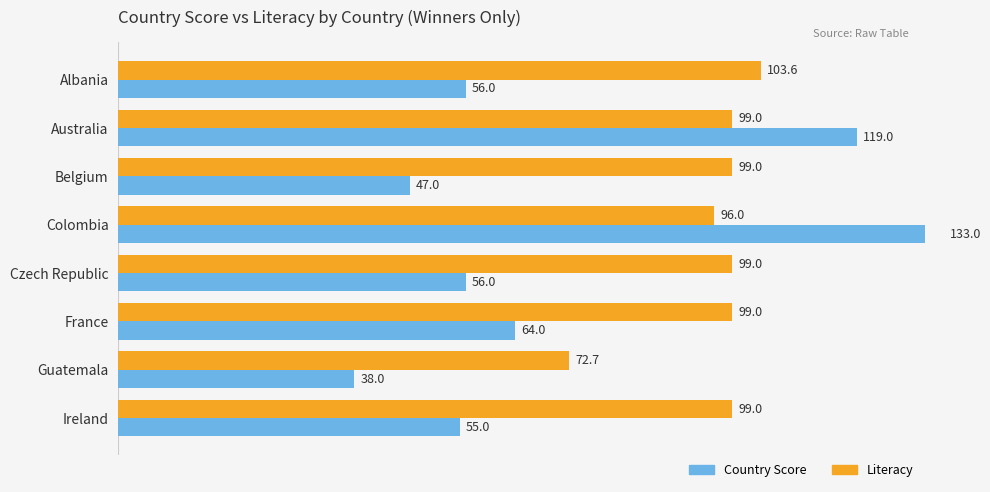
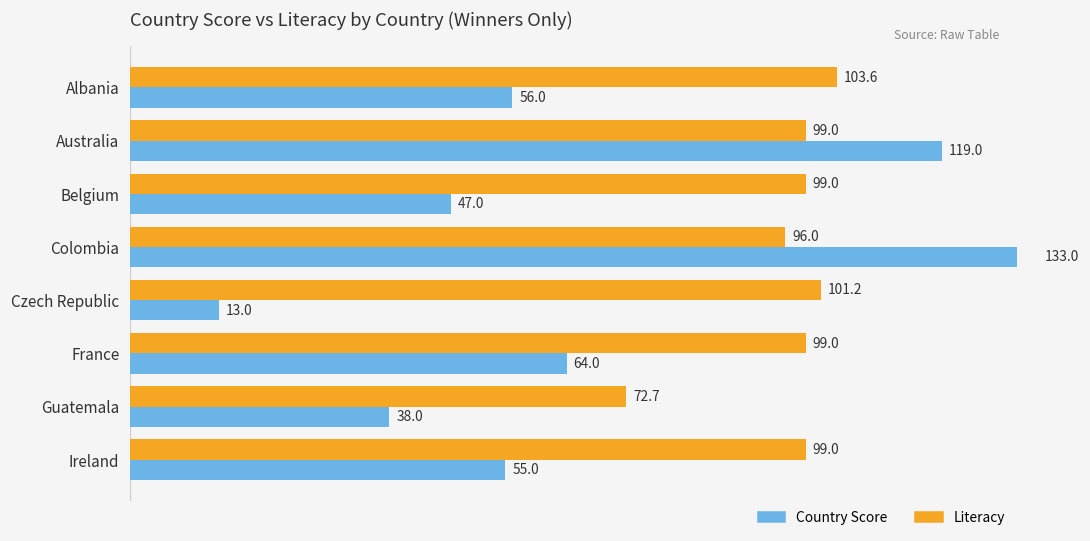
Literacy, Czech Republic: 99.0 -> 101.2
Country Score, Czech Republic: 56.0 -> 13.0
